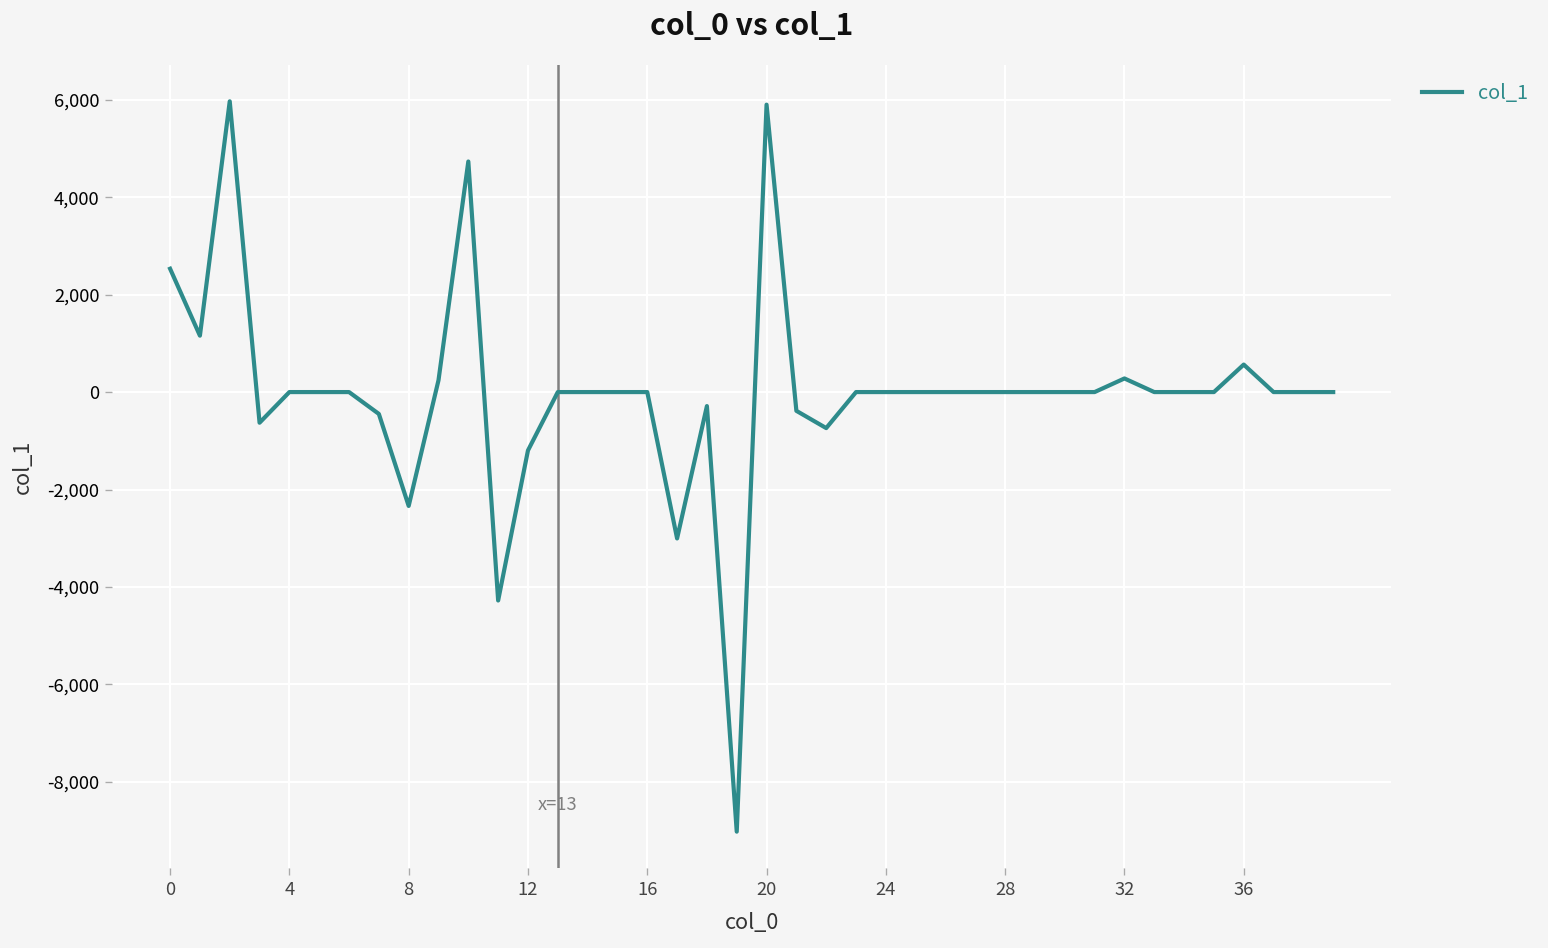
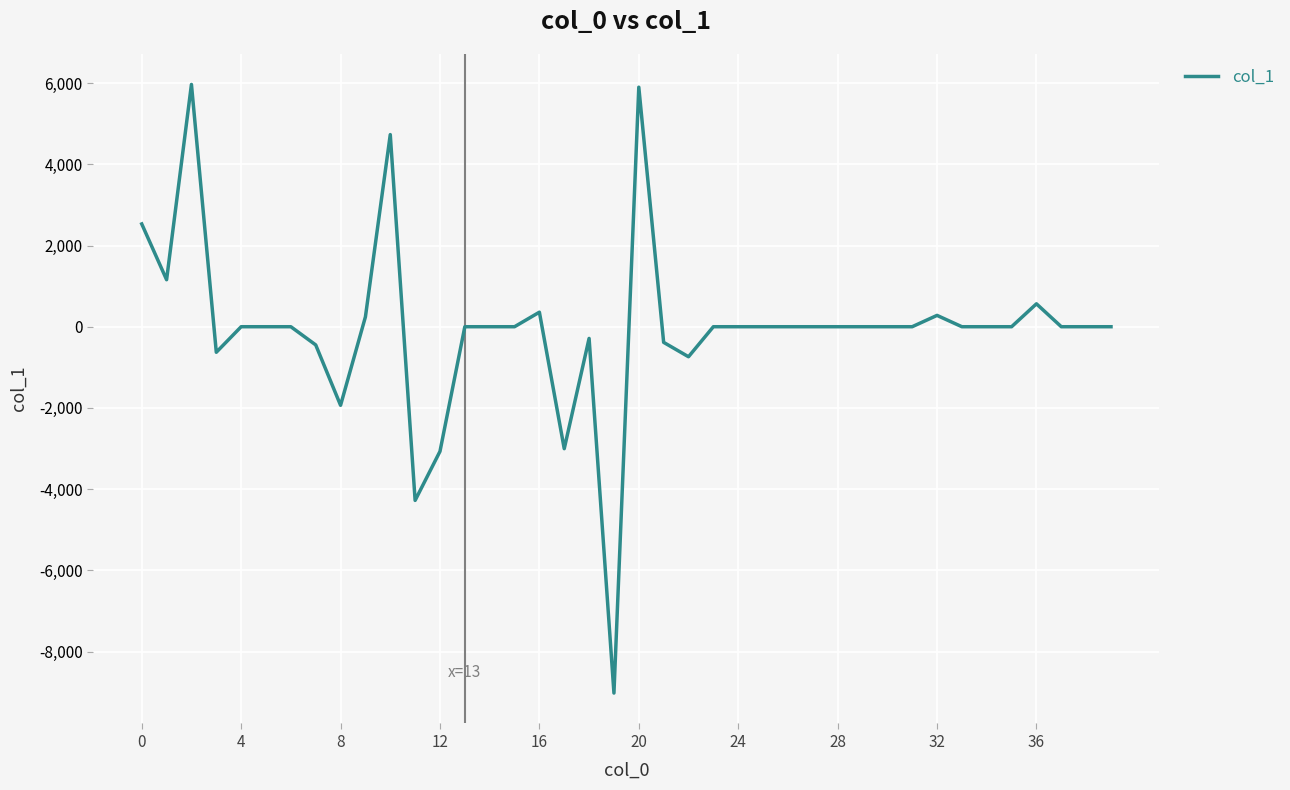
8: -2,300 -> -1,900
12: -1,200 -> -3,100
16: 0 -> 400
